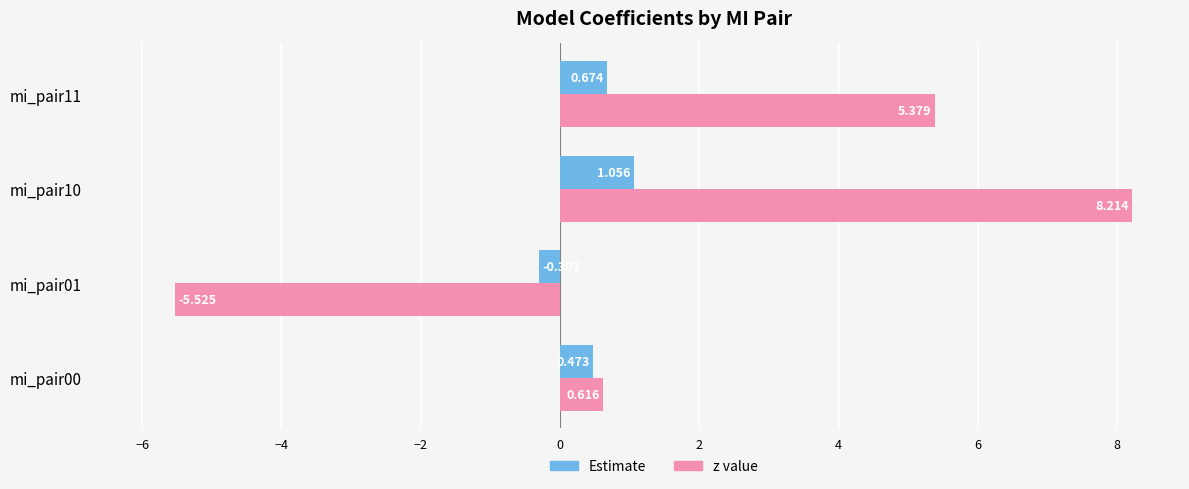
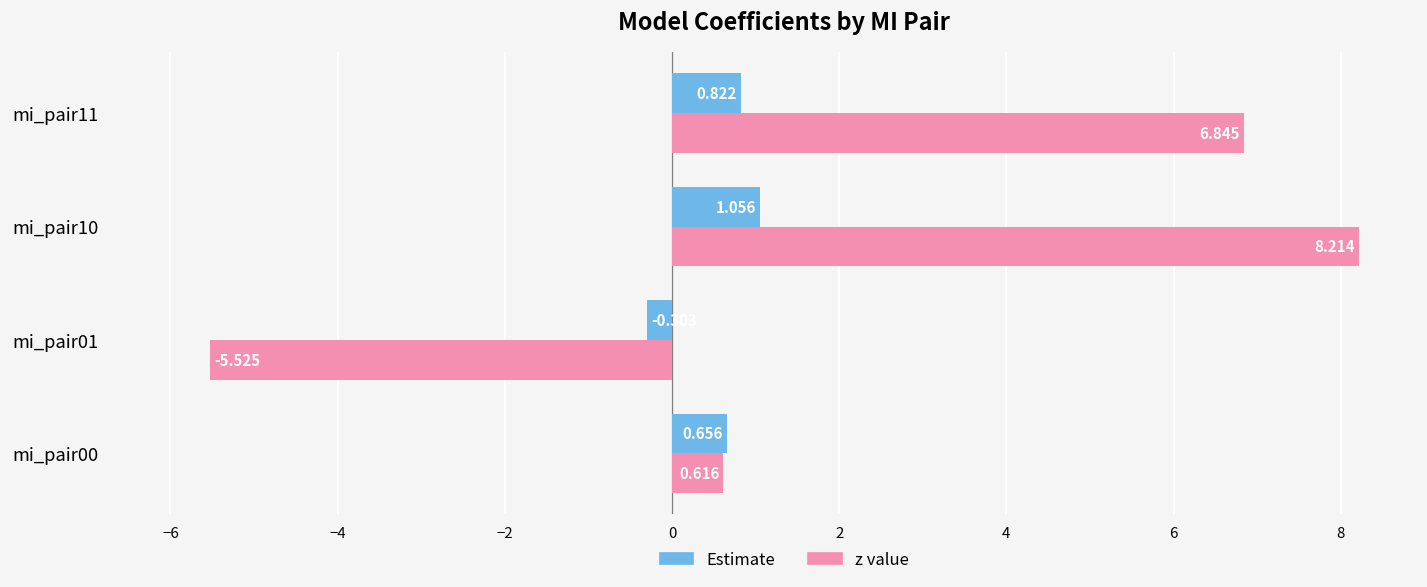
Estimate, mi_pair11: 0.674 -> 0.822
z value, mi_pair11: 5.379 -> 6.845
Estimate, mi_pair00: 0.473 -> 0.656
